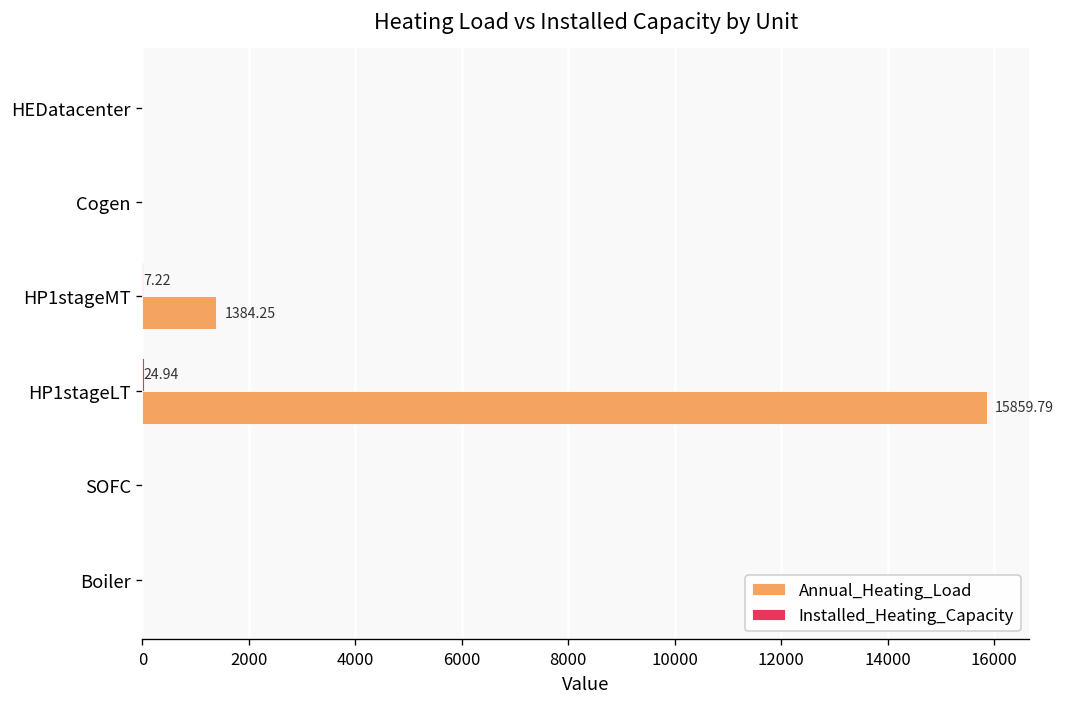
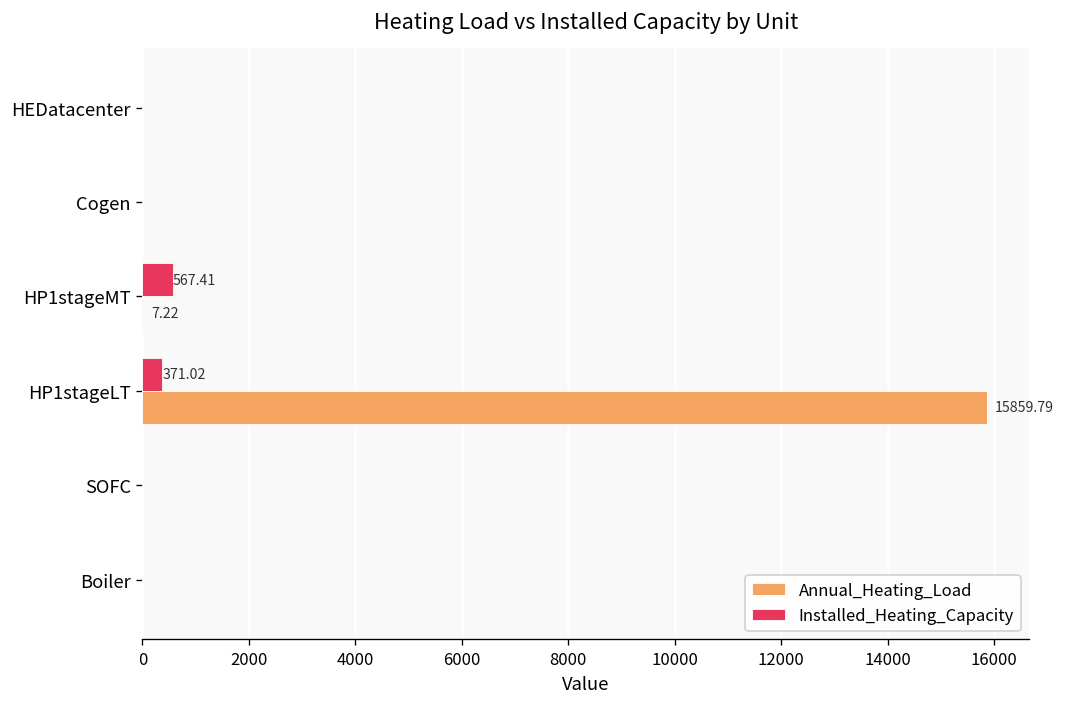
Installed_Heating_Capacity, HP1stageMT: 7.22 -> 567.41
Annual_Heating_Load, HP1stageMT: 1384.25 -> 7.22
Installed_Heating_Capacity, HP1stageLT: 24.94 -> 371.02
